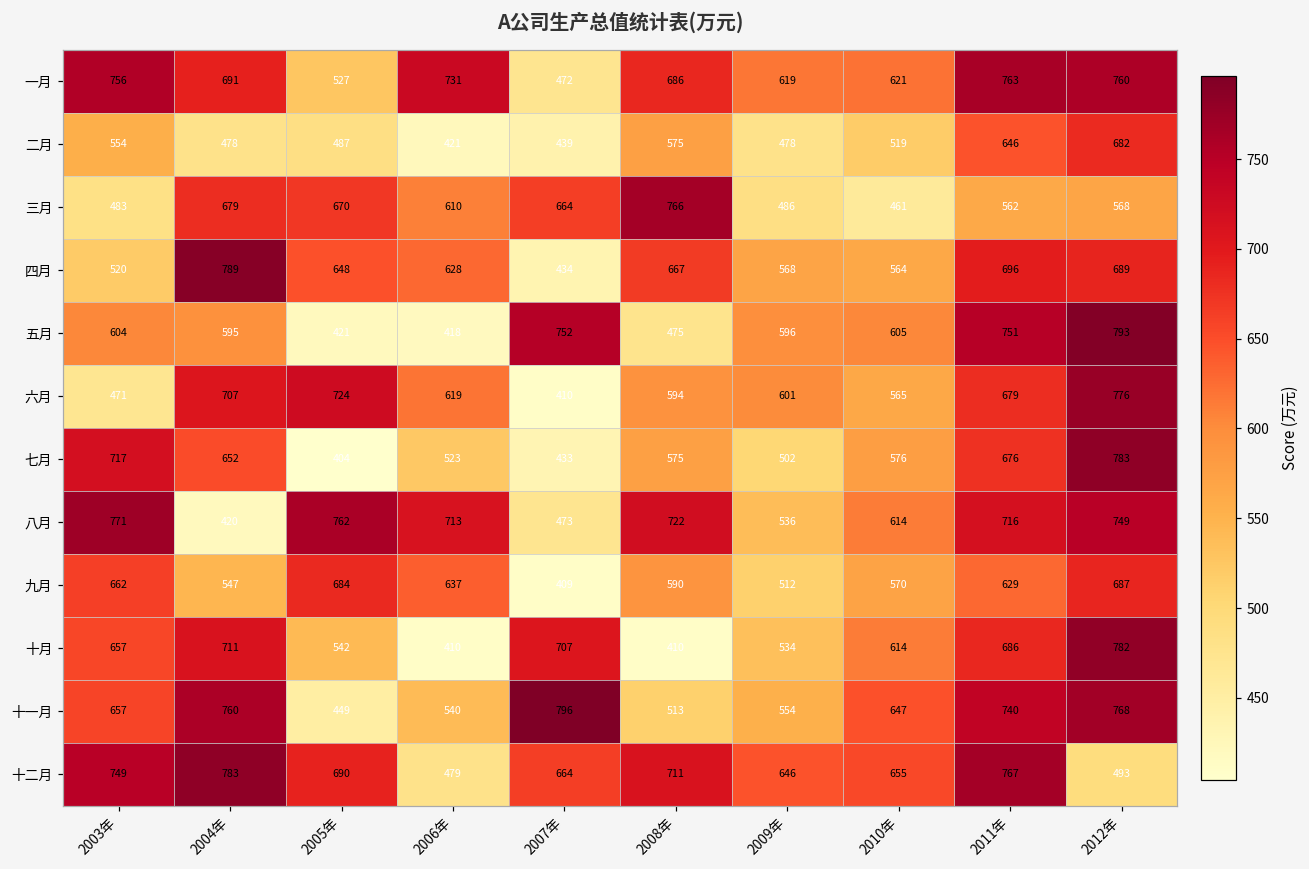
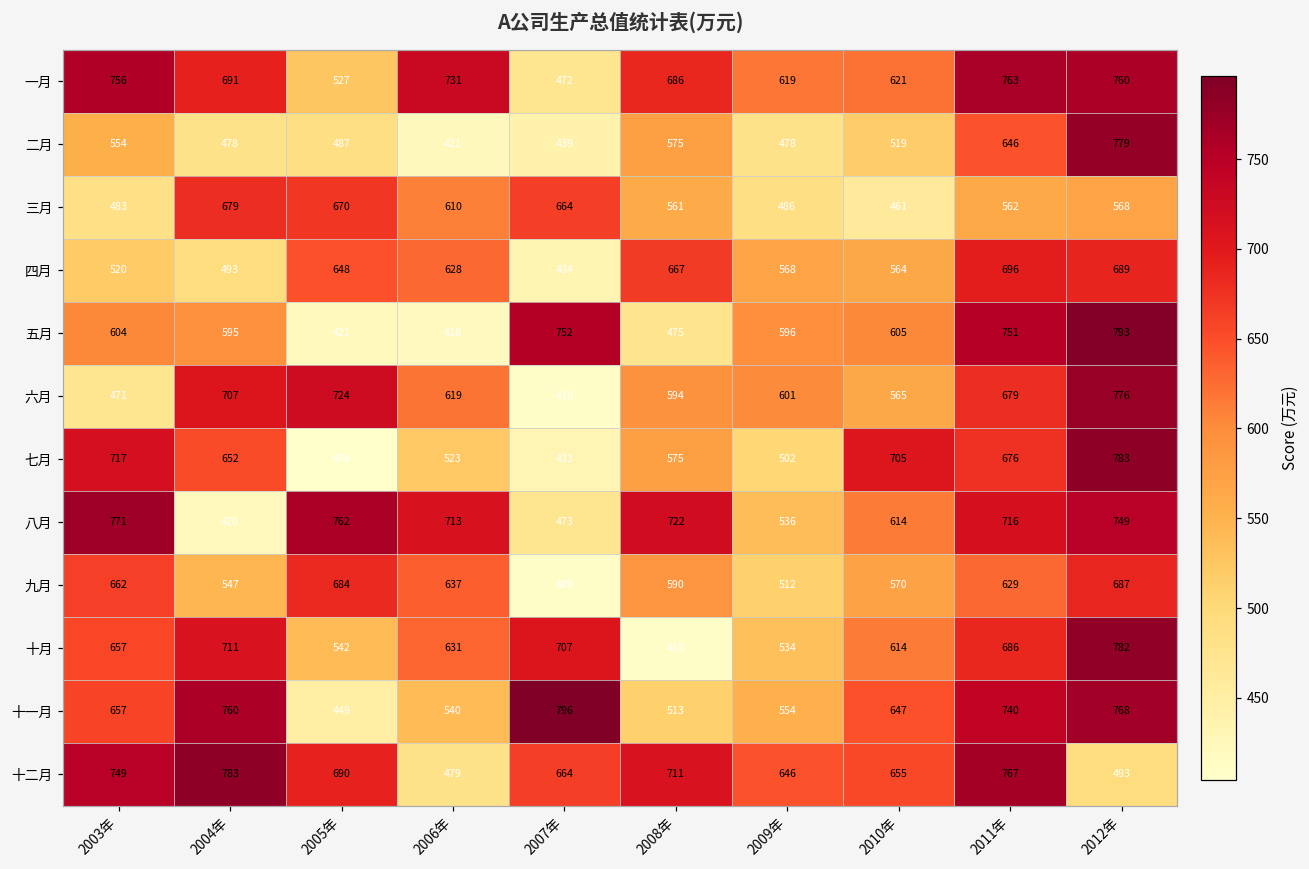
二月, 2012年: 682 -> 779
三月, 2008年: 766 -> 561
四月, 2004年: 789 -> 493
七月, 2010年: 576 -> 705
十月, 2006年: 410 -> 631
